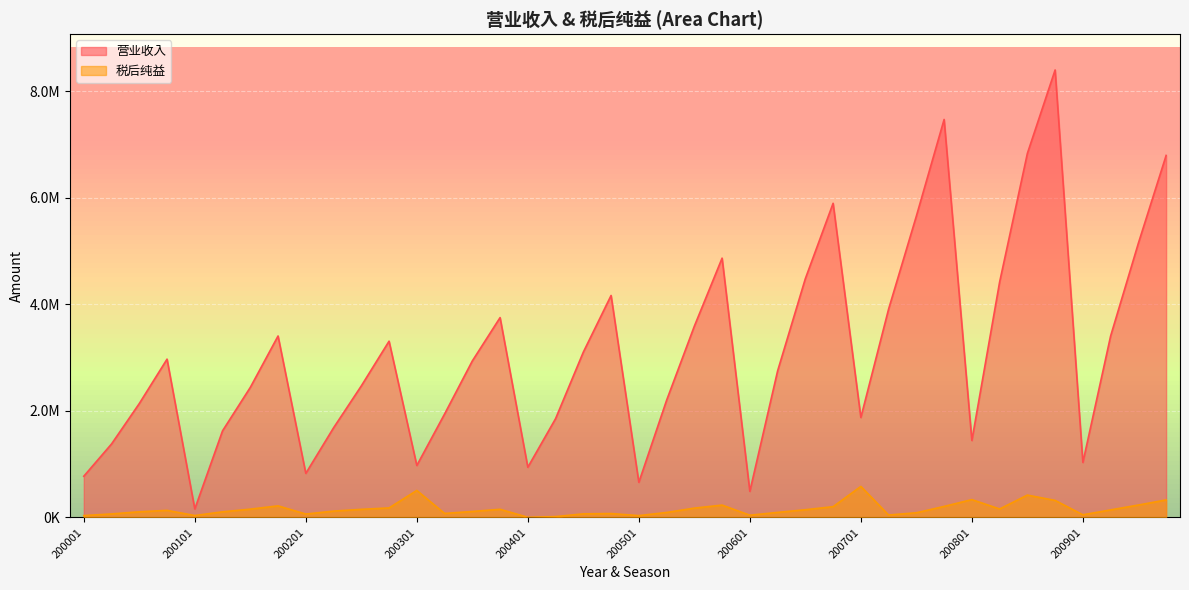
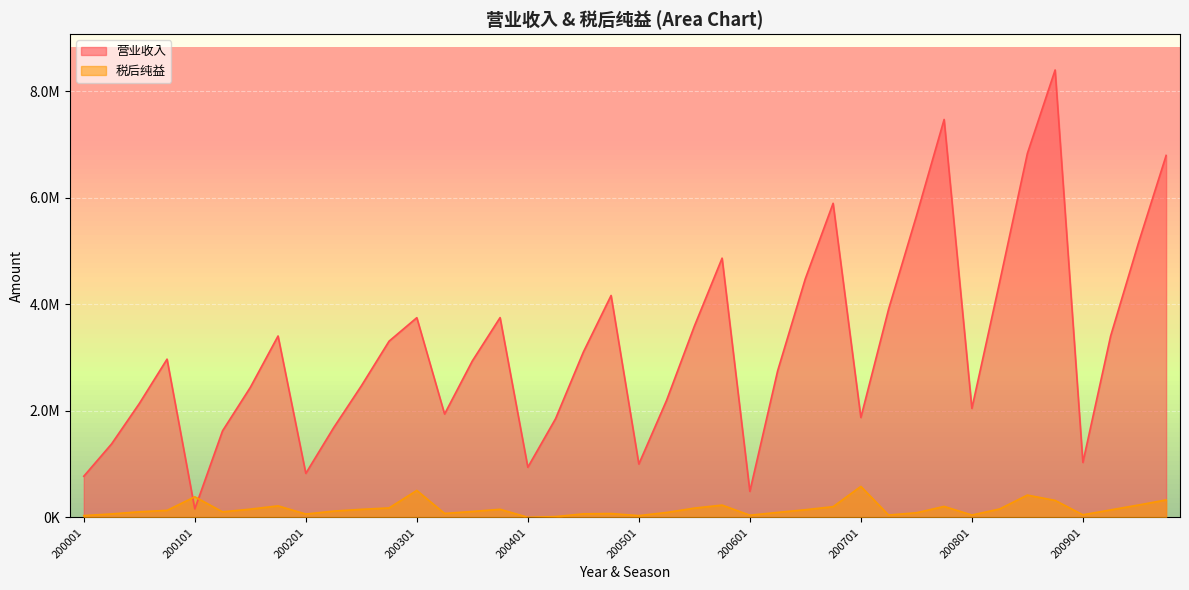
税后纯益, 200101: 0 -> 400000
营业收入, 200301: 1000000 -> 3700000
营业收入, 200501: 700000 -> 1000000
营业收入, 200801: 1400000 -> 2000000
税后纯益, 200801: 300000 -> 0
